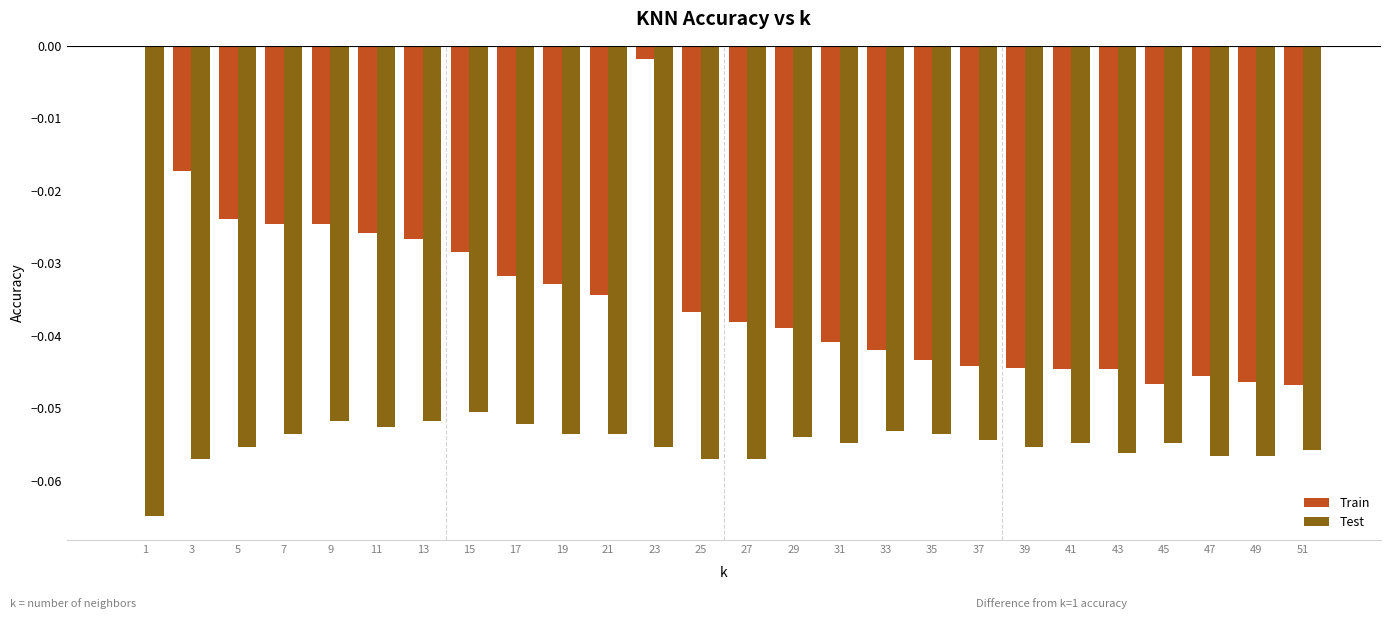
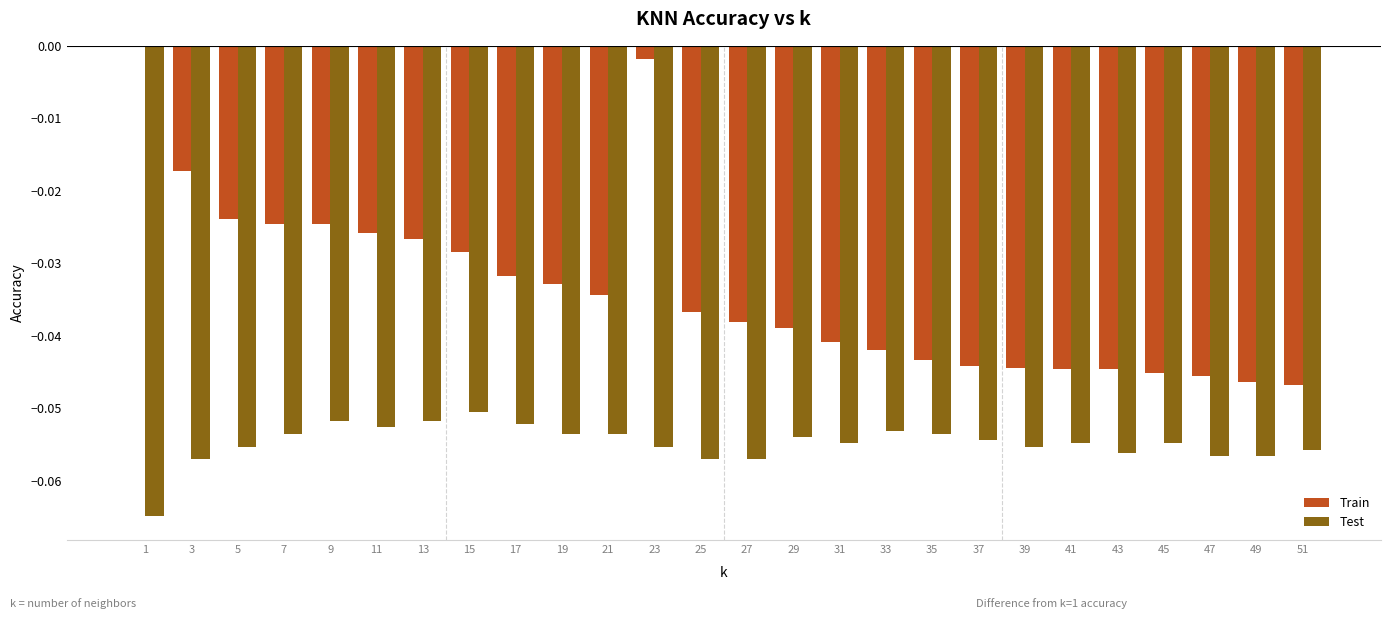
Train, 45: -0.047 -> -0.045
